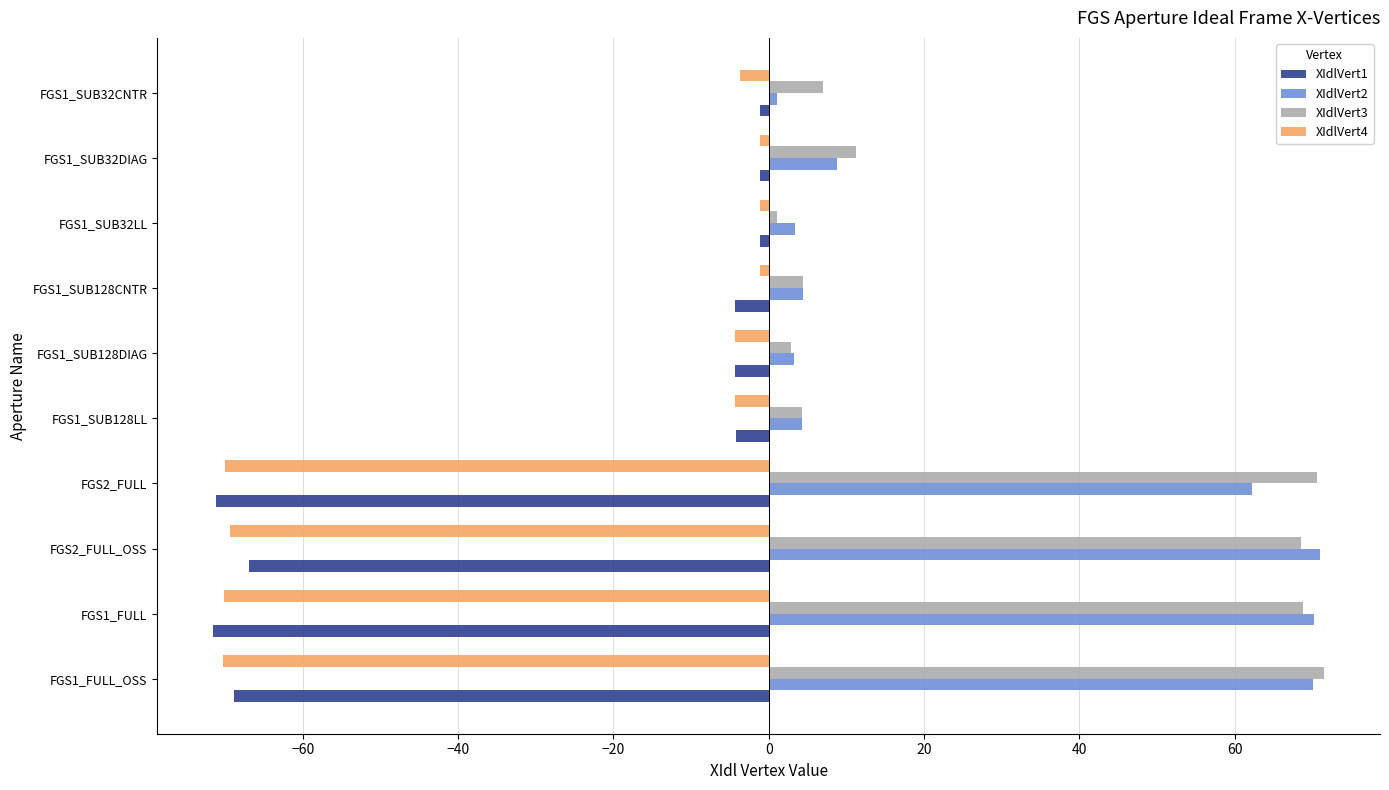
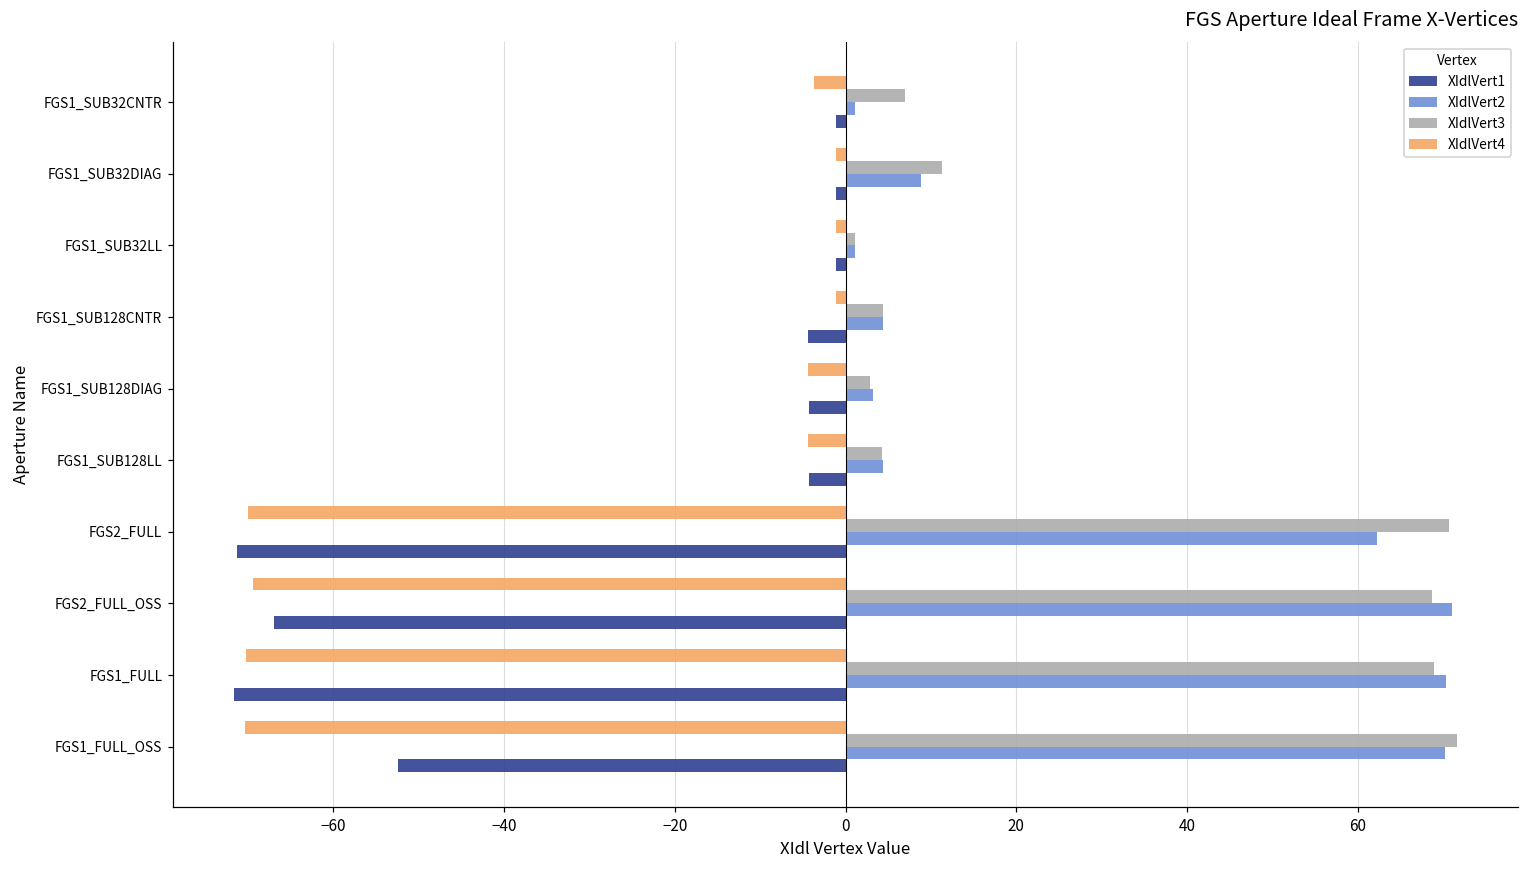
XIdlVert2, FGS1_SUB32LL: 3 -> 1
XIdlVert1, FGS1_FULL_OSS: -69 -> -52
